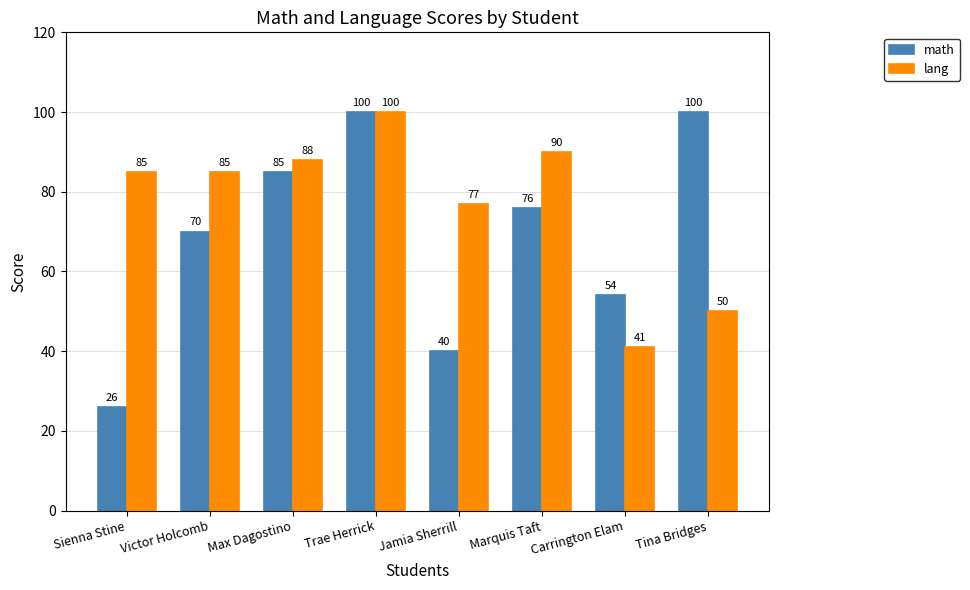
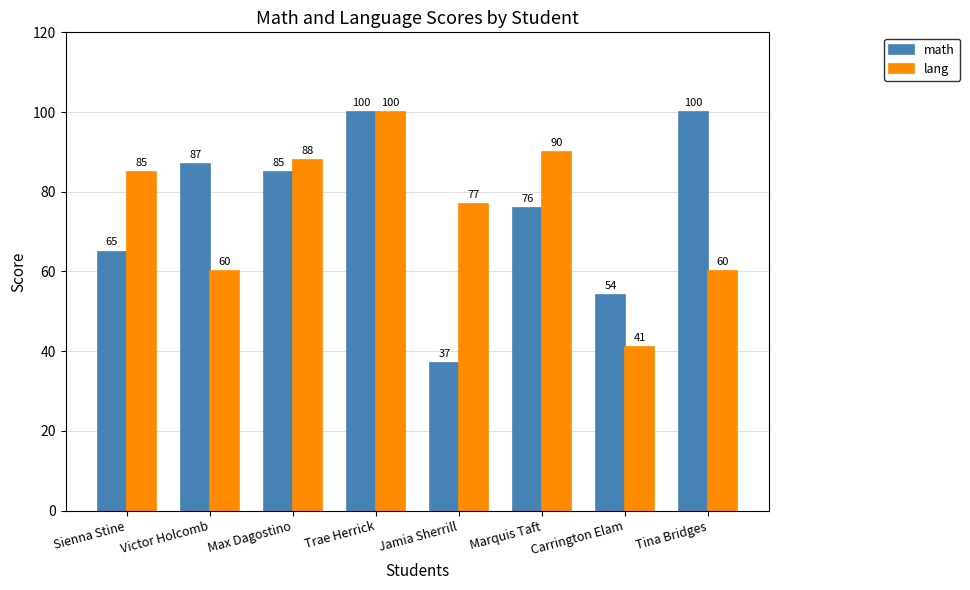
math, Sienna Stine: 26 -> 65
math, Victor Holcomb: 70 -> 87
lang, Victor Holcomb: 85 -> 60
math, Jamia Sherrill: 40 -> 37
lang, Tina Bridges: 50 -> 60
